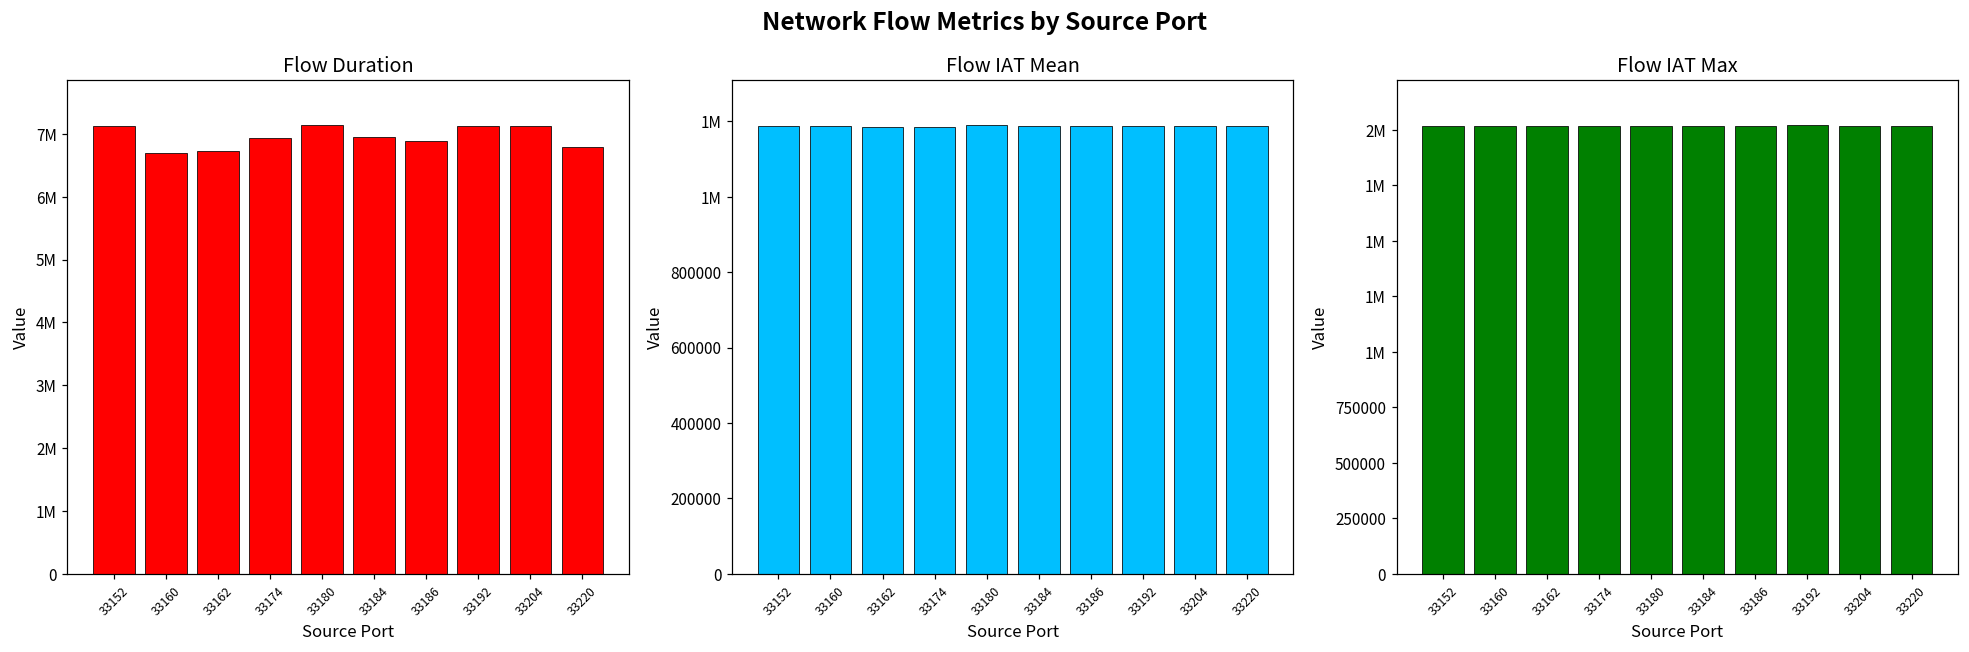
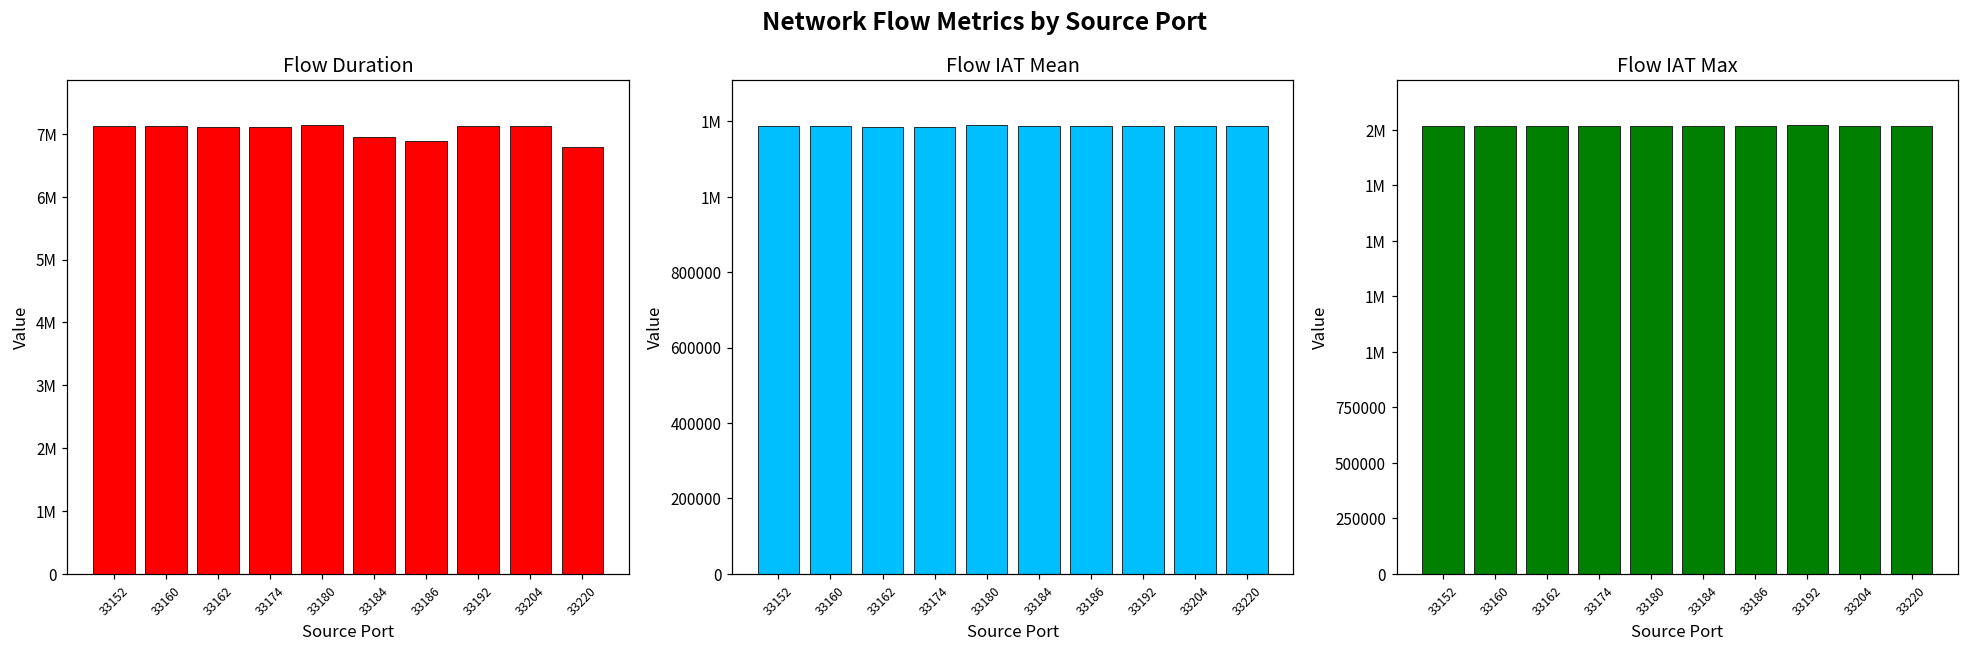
Flow Duration, 33160: 6700000 -> 7100000
Flow Duration, 33162: 6700000 -> 7100000
Flow Duration, 33174: 6900000 -> 7100000
